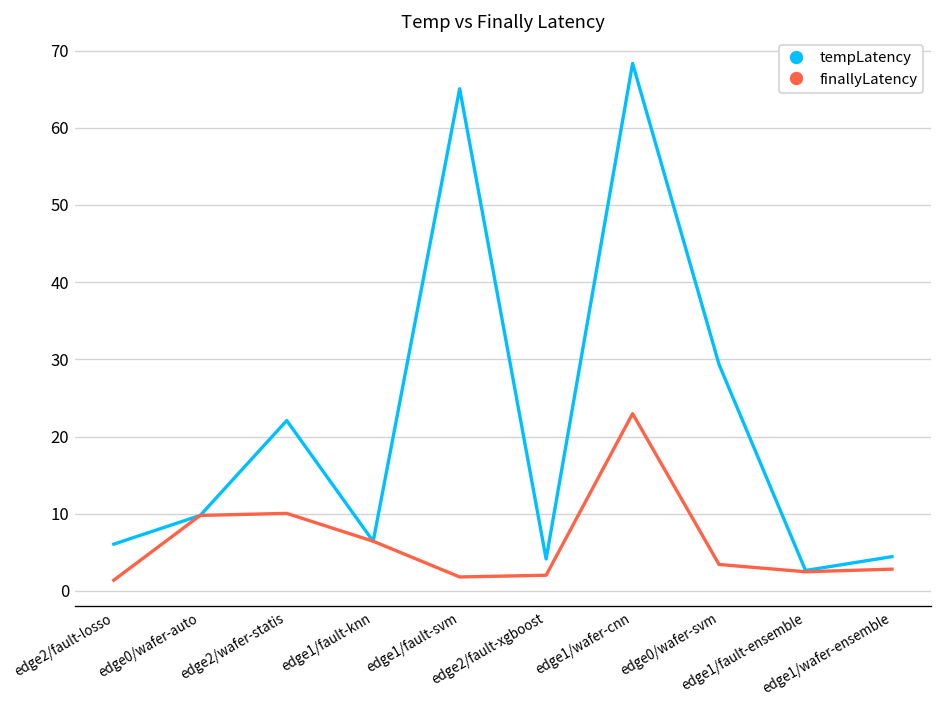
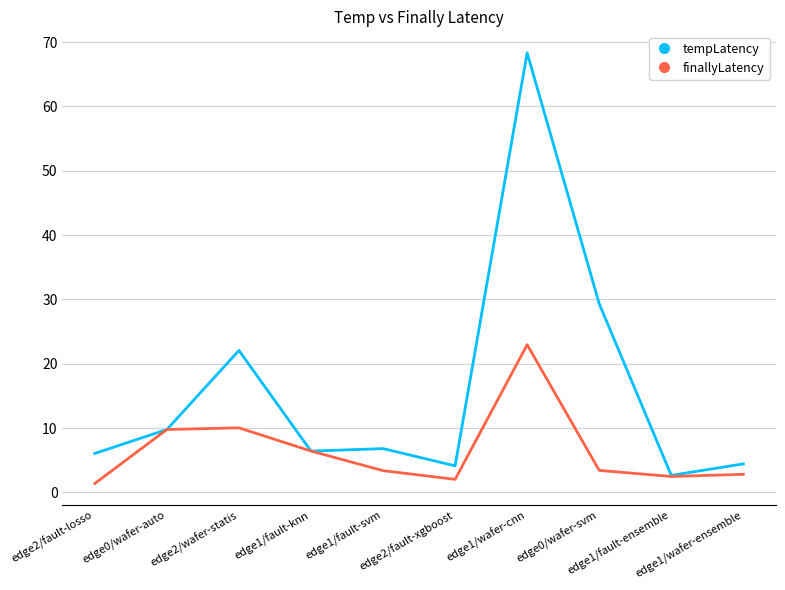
tempLatency, edge1/fault-svm: 65 -> 7
finallyLatency, edge1/fault-svm: 2 -> 3
